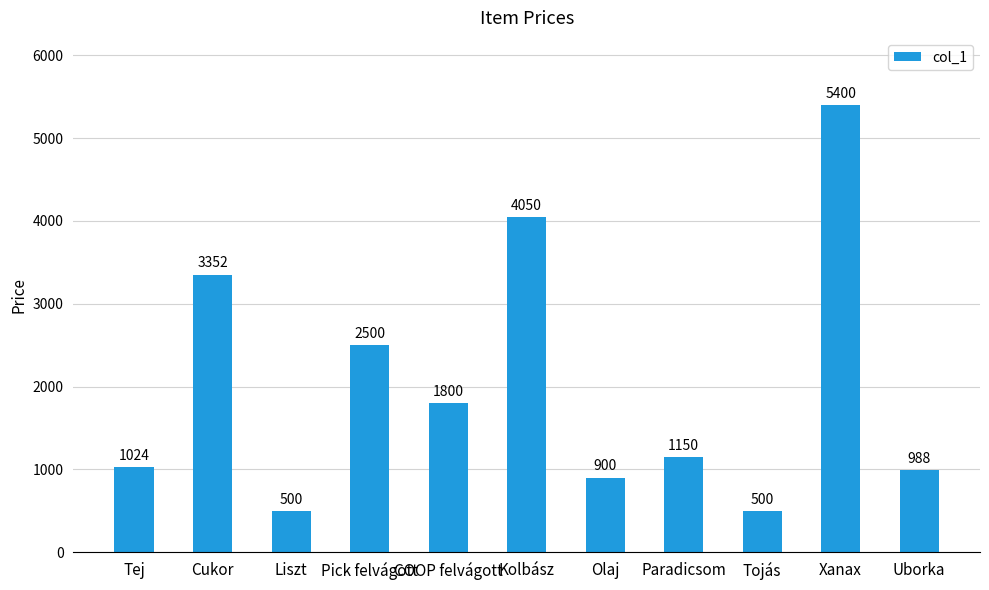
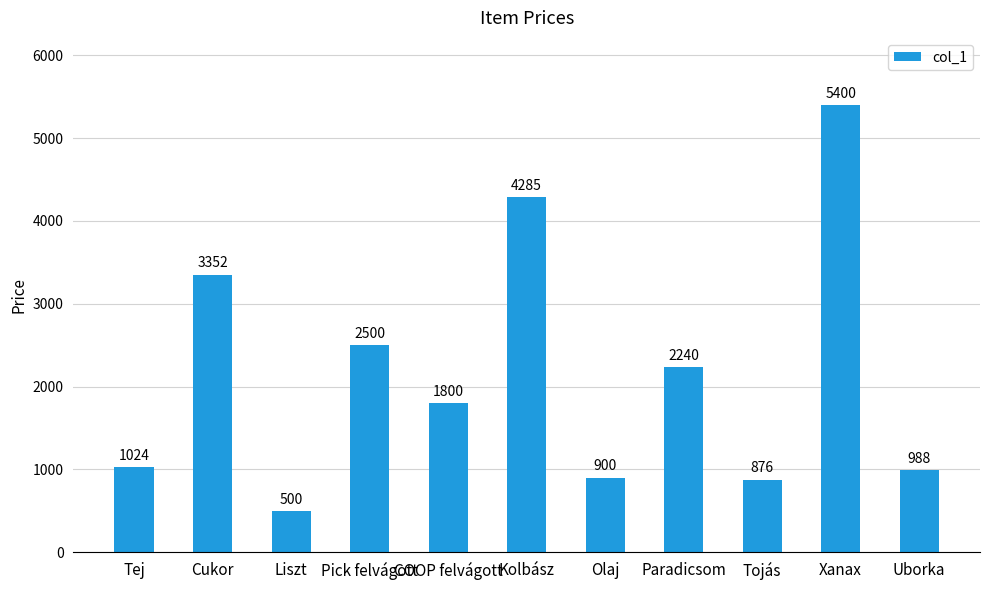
Kolbász: 4050 -> 4285
Paradicsom: 1150 -> 2240
Tojás: 500 -> 876
